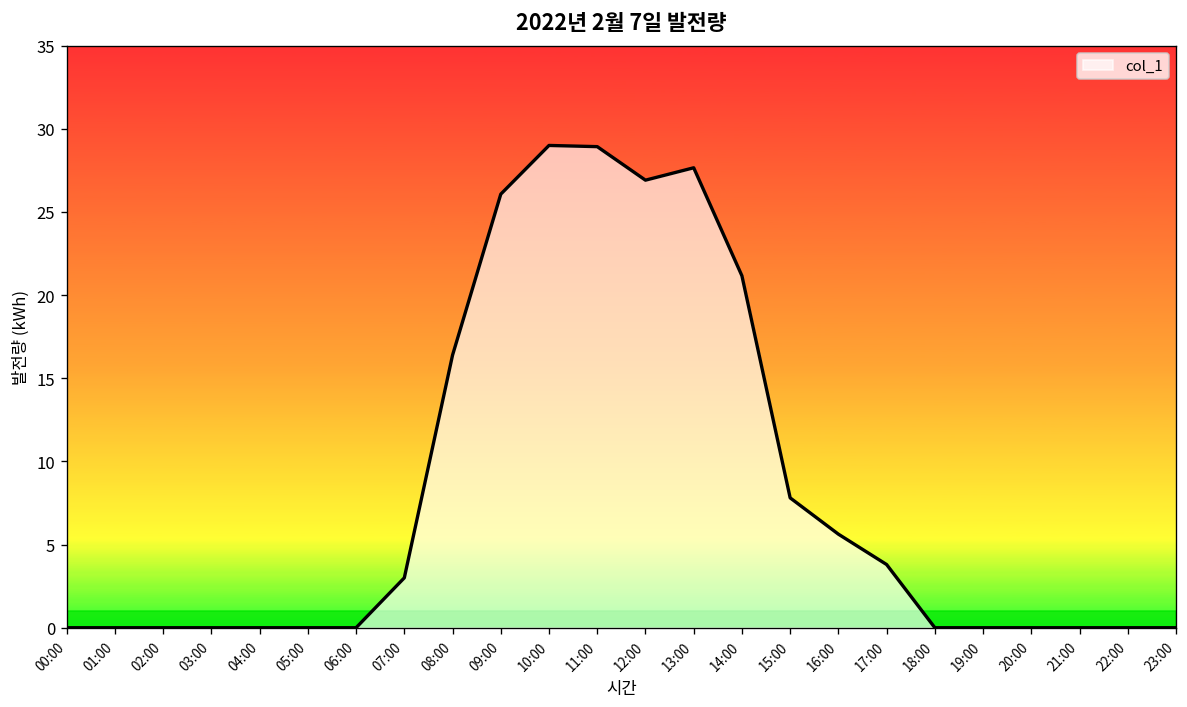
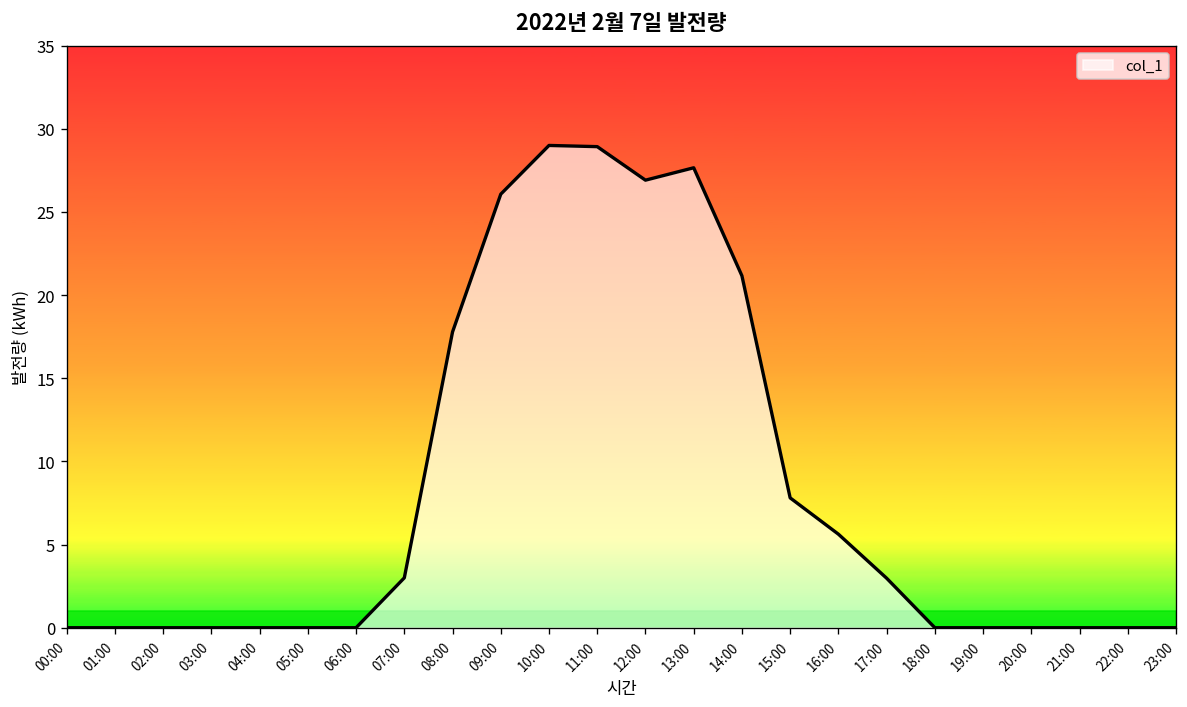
08:00: 16.4 -> 17.8
17:00: 3.8 -> 3.0
